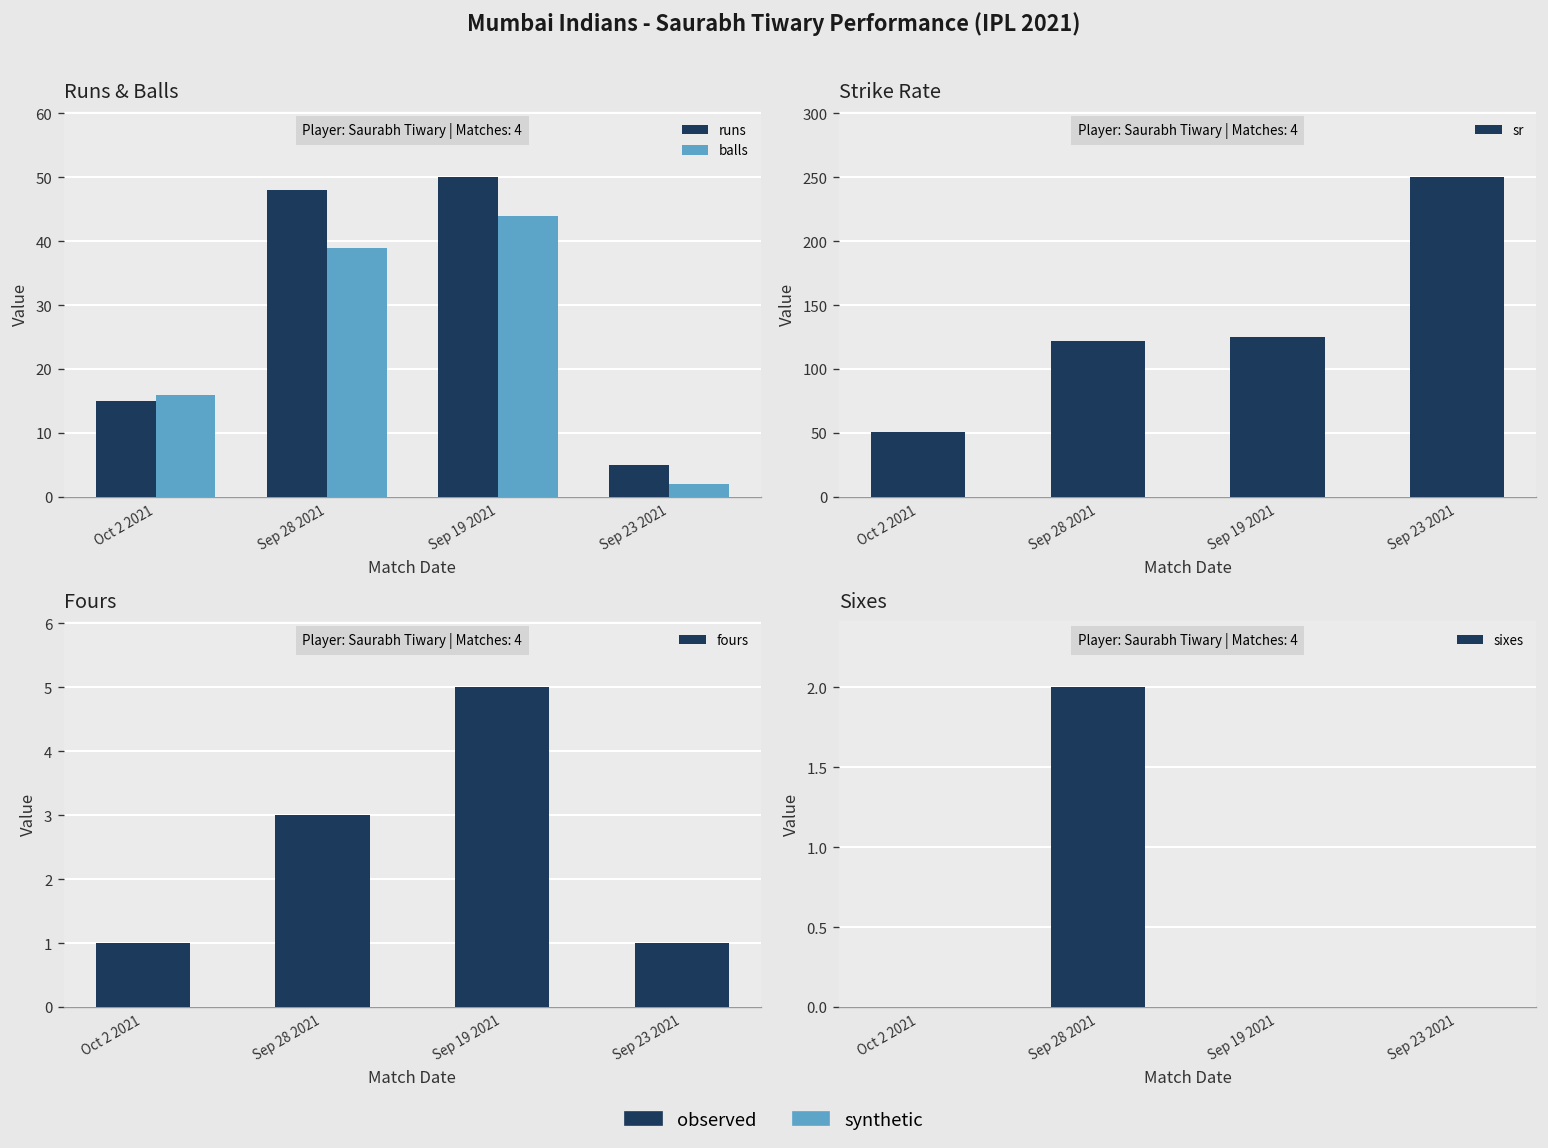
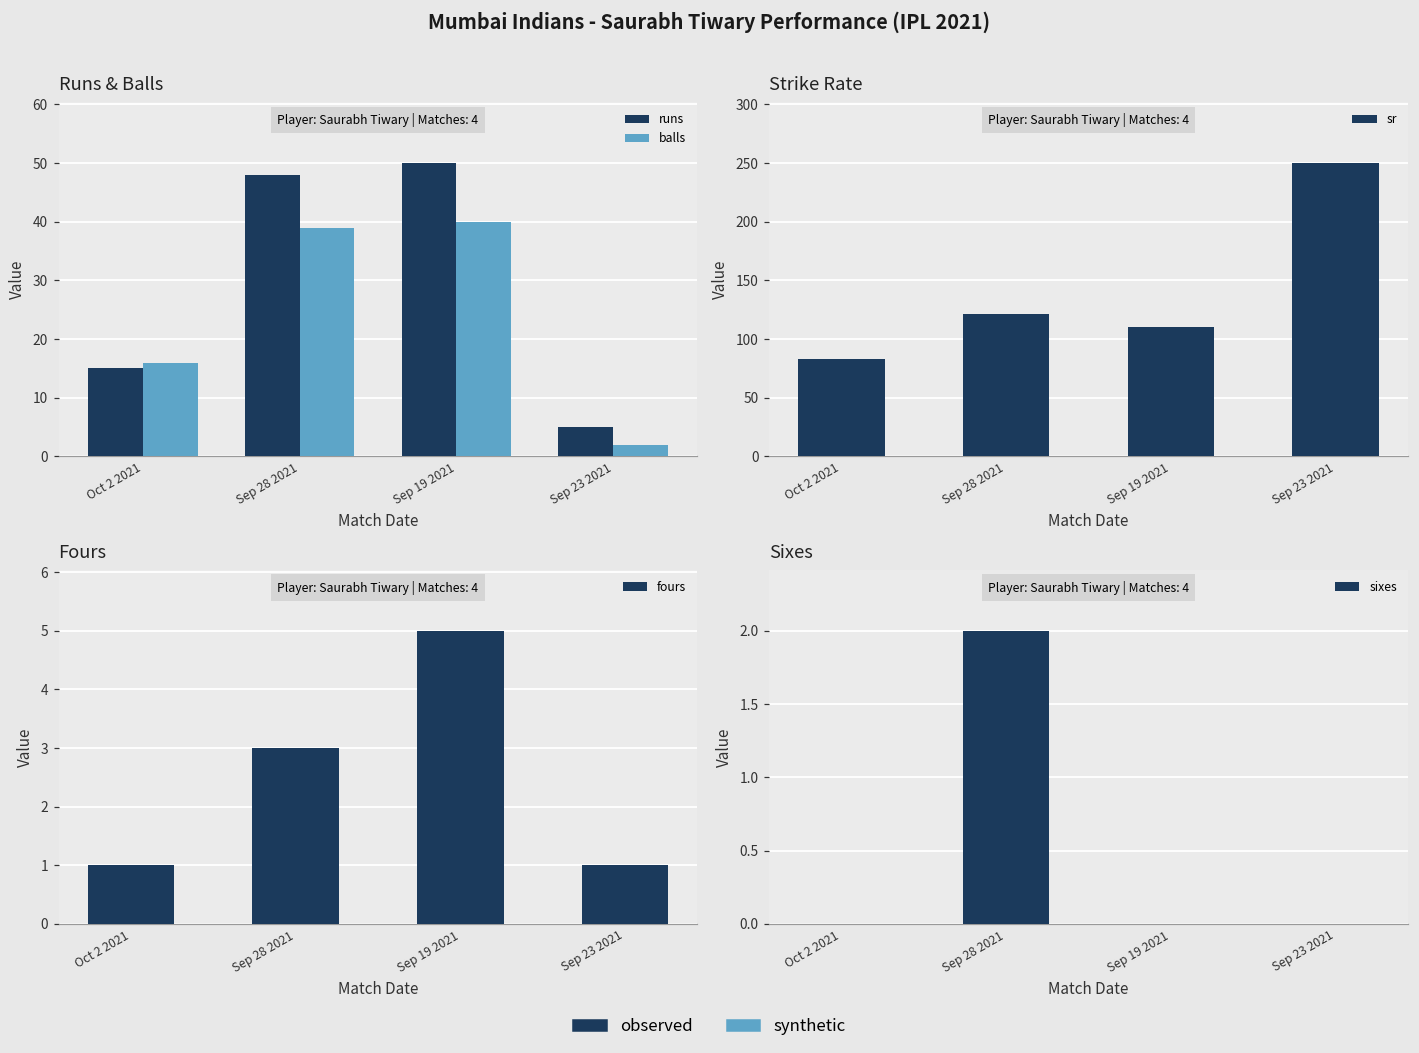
Runs & Balls, balls, Sep 19 2021: 44 -> 40
Strike Rate, Oct 2 2021: 51 -> 83
Strike Rate, Sep 19 2021: 125 -> 110
